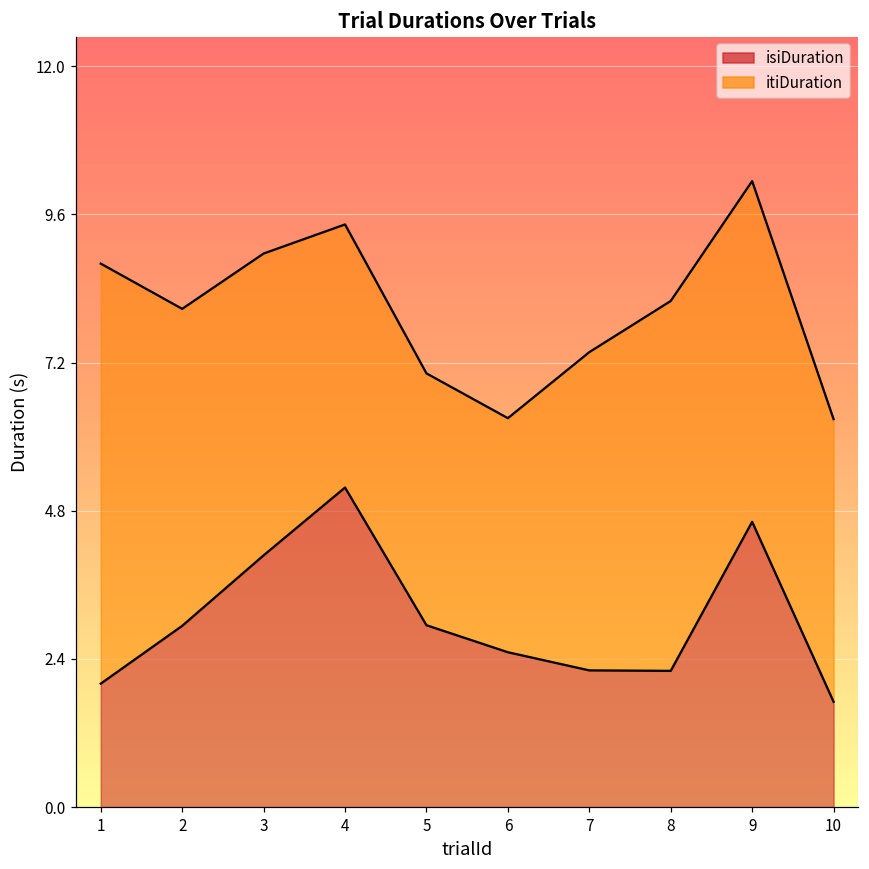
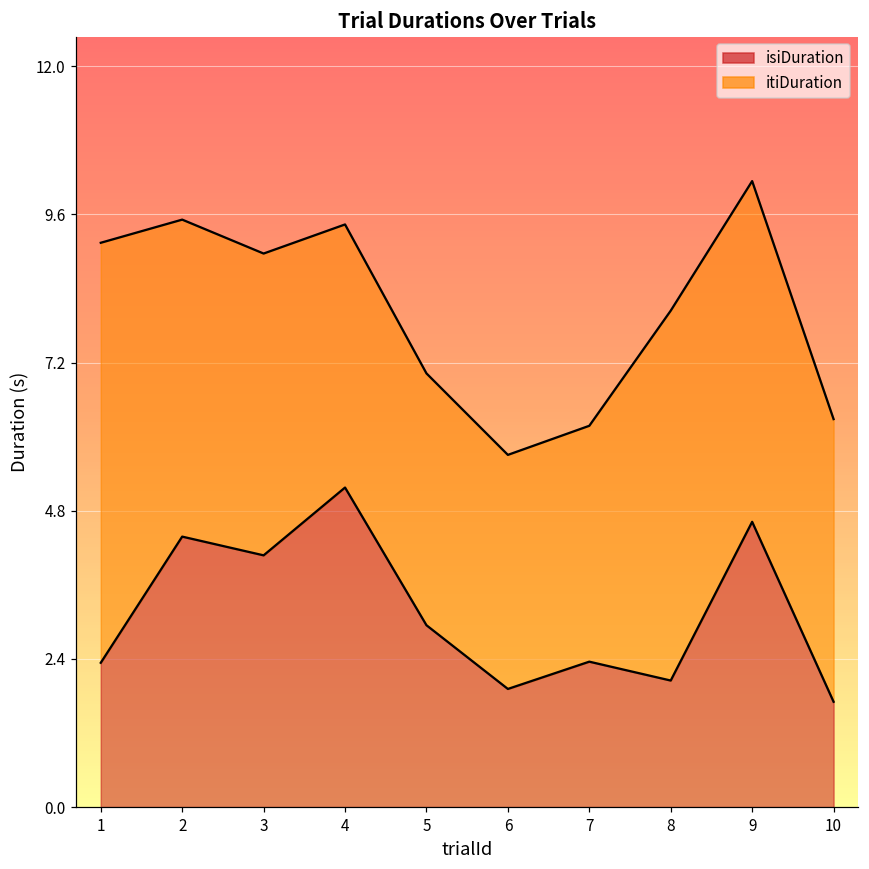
isiDuration, 1: 2.0 -> 2.3
isiDuration, 2: 2.9 -> 4.4
isiDuration, 6: 2.5 -> 1.9
isiDuration, 7: 2.2 -> 2.4
itiDuration, 7: 5.2 -> 3.8
isiDuration, 8: 2.2 -> 2.1
